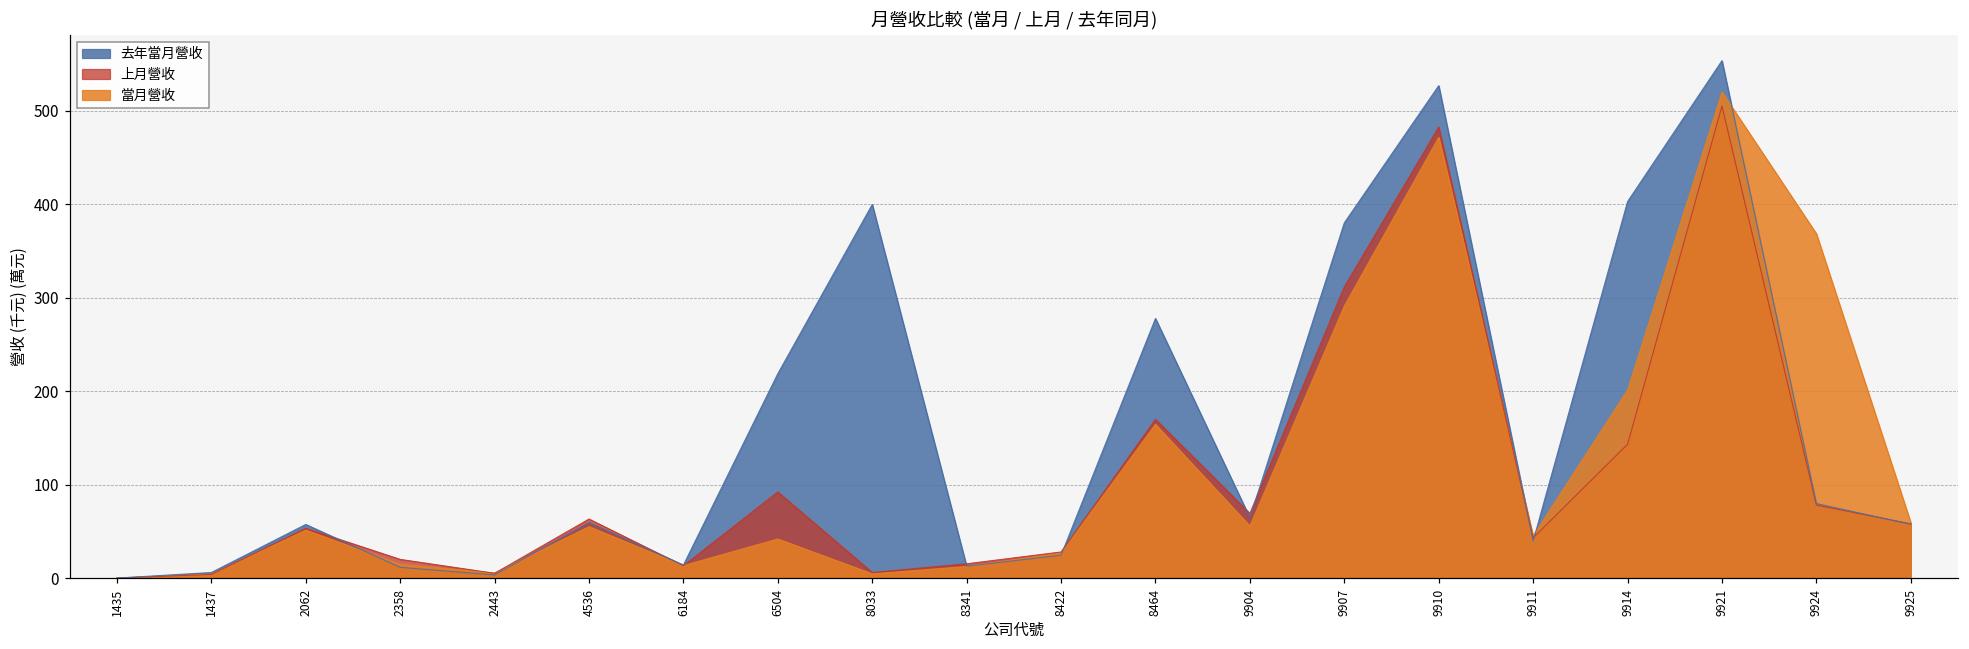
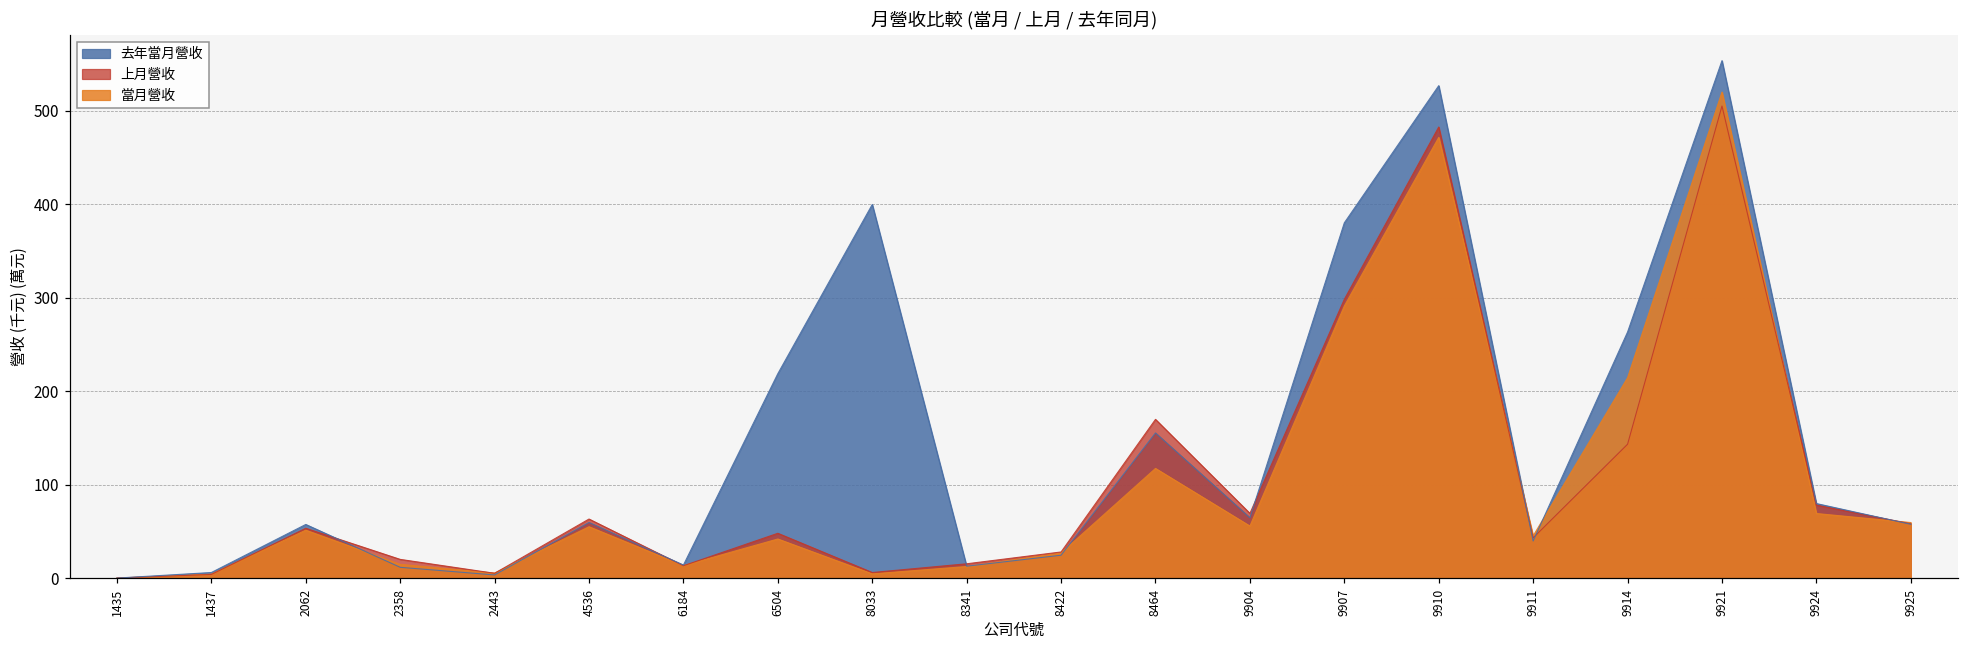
上月營收, 6504: 90 -> 50
去年當月營收, 8464: 280 -> 160
當月營收, 8464: 160 -> 120
上月營收, 9907: 310 -> 300
去年當月營收, 9914: 400 -> 260
當月營收, 9914: 200 -> 210
當月營收, 9924: 370 -> 70
